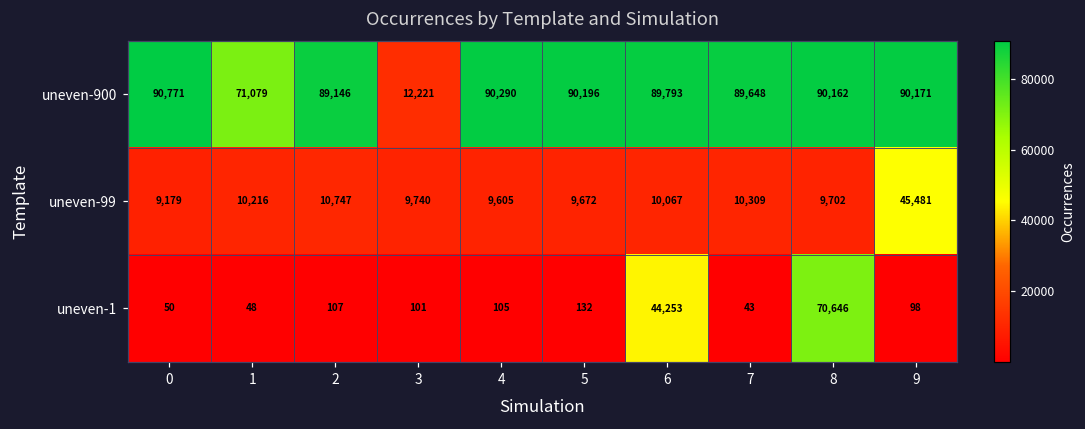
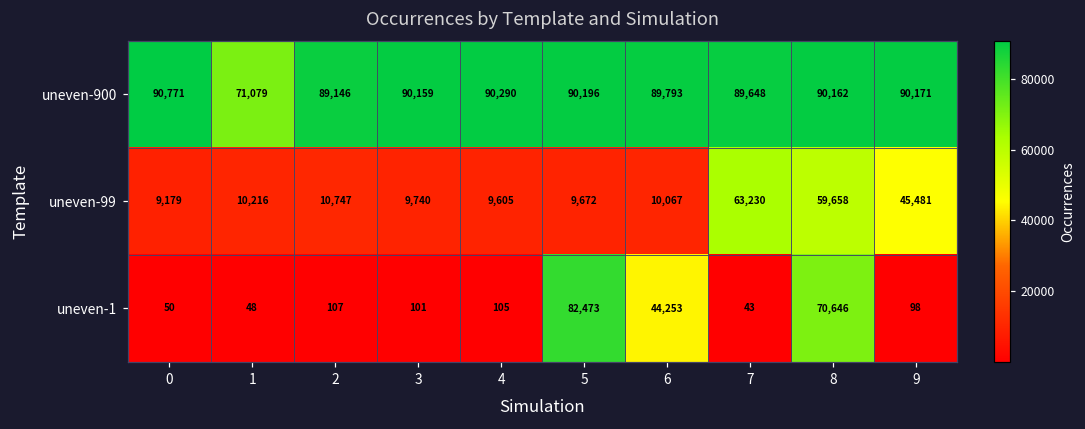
uneven-900, 3: 12,221 -> 90,159
uneven-99, 7: 10,309 -> 63,230
uneven-99, 8: 9,702 -> 59,658
uneven-1, 5: 132 -> 82,473
